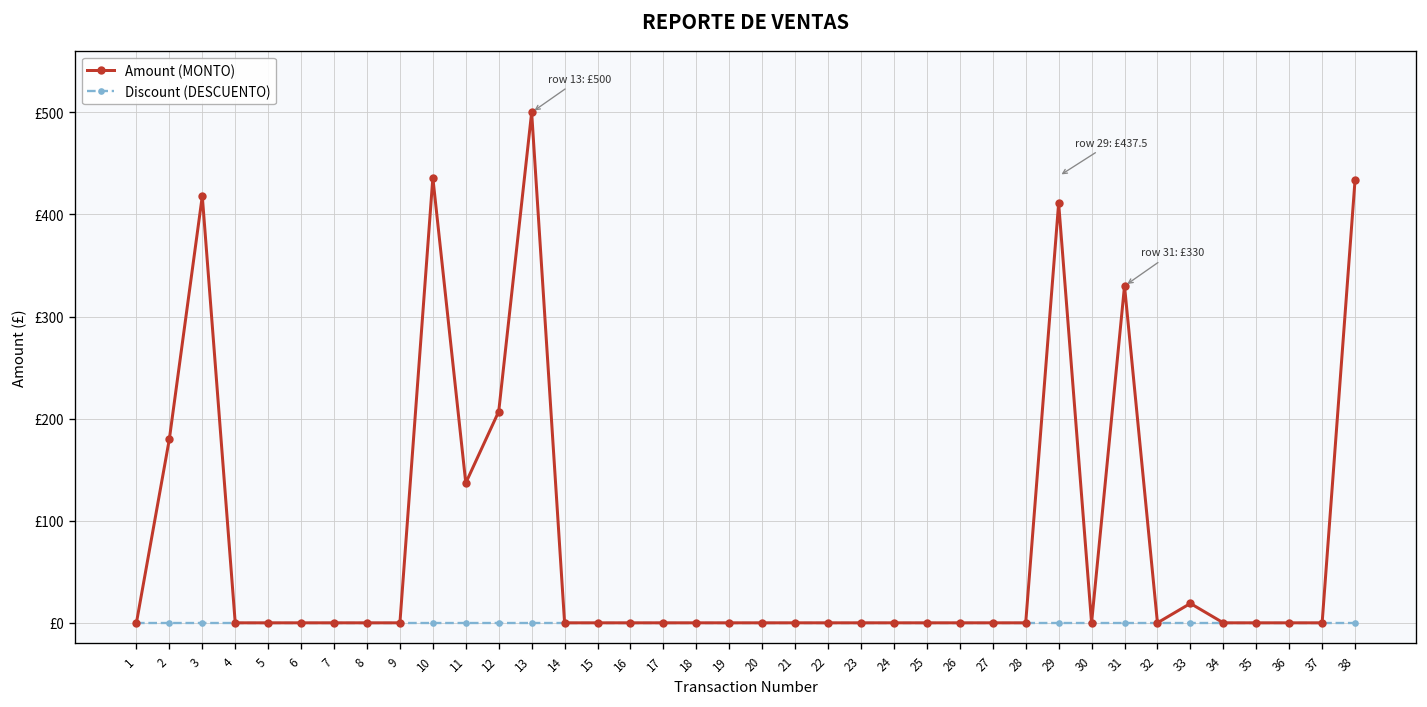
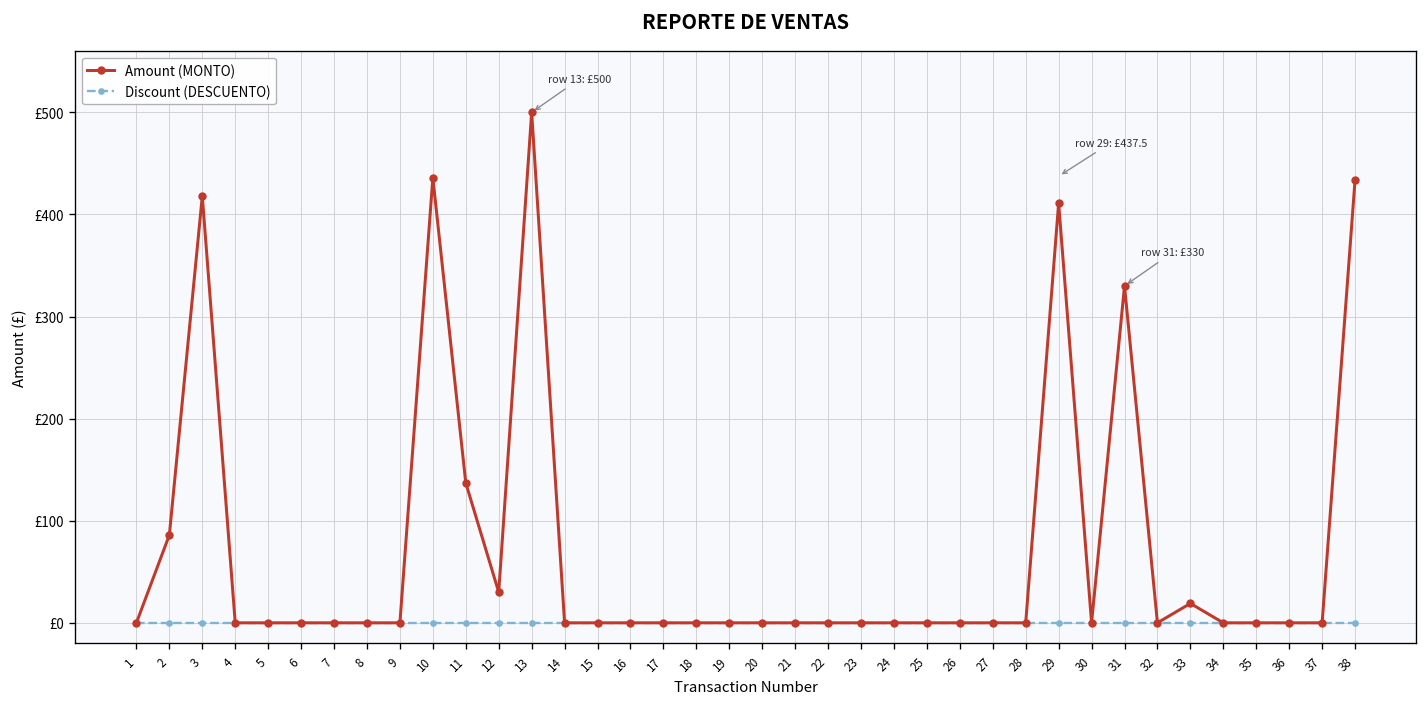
Amount (MONTO), 2: £180 -> £90
Amount (MONTO), 12: £210 -> £30
